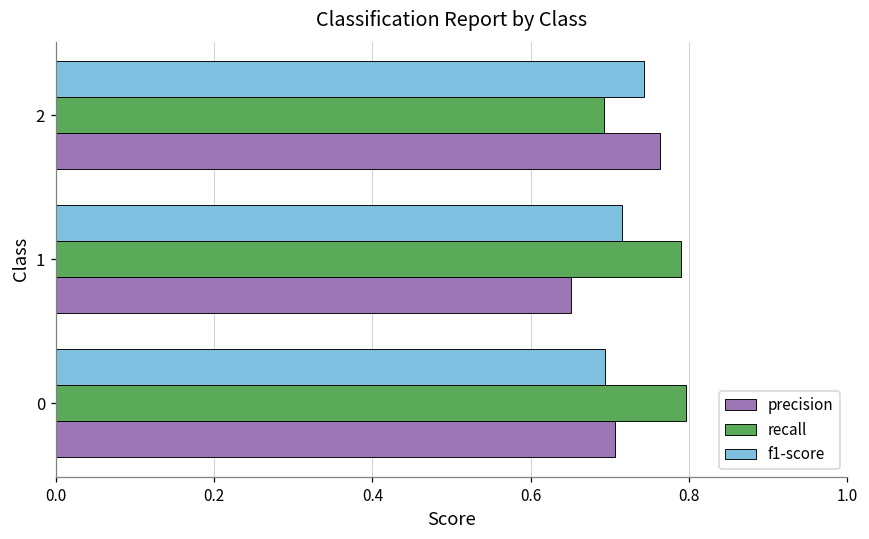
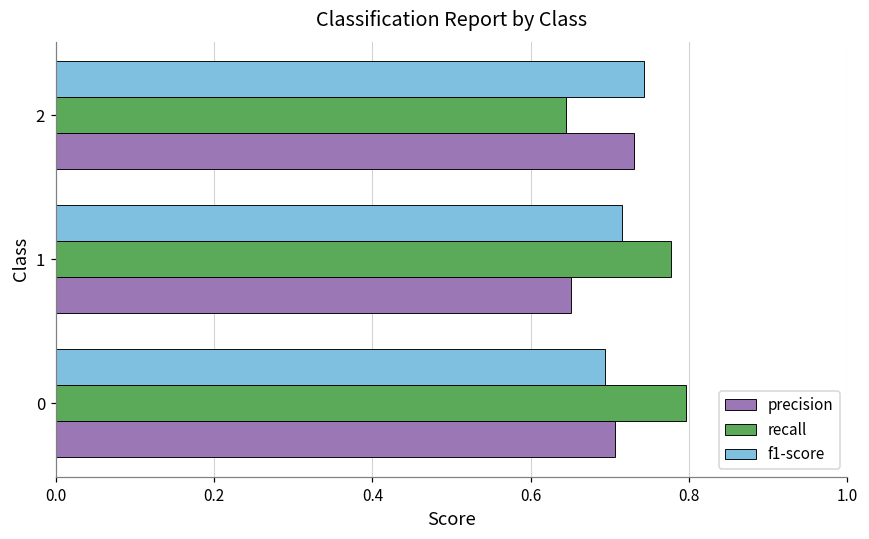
recall, 2: 0.69 -> 0.65
precision, 2: 0.76 -> 0.73
recall, 1: 0.79 -> 0.78
